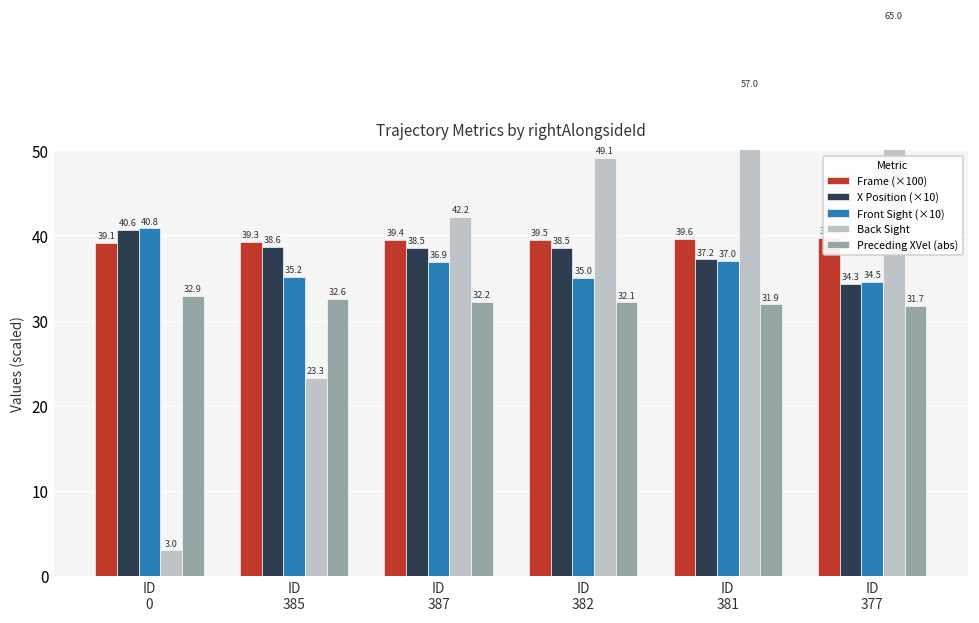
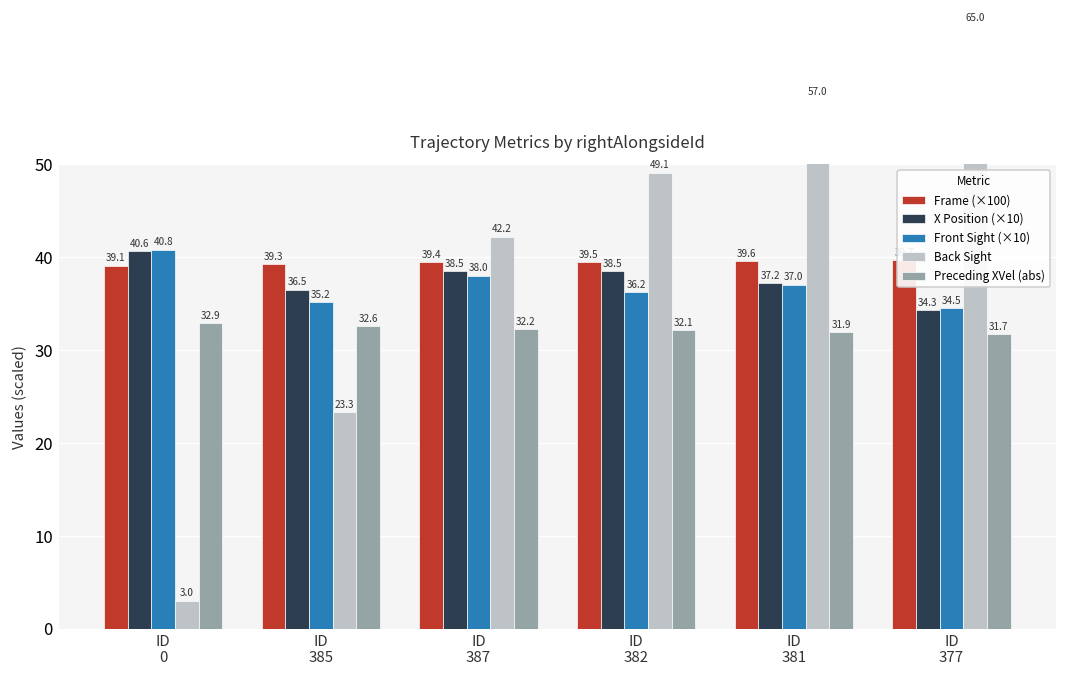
X Position (×10), ID 385: 38.6 -> 36.5
Front Sight (×10), ID 387: 36.9 -> 38.0
Front Sight (×10), ID 382: 35.0 -> 36.2
